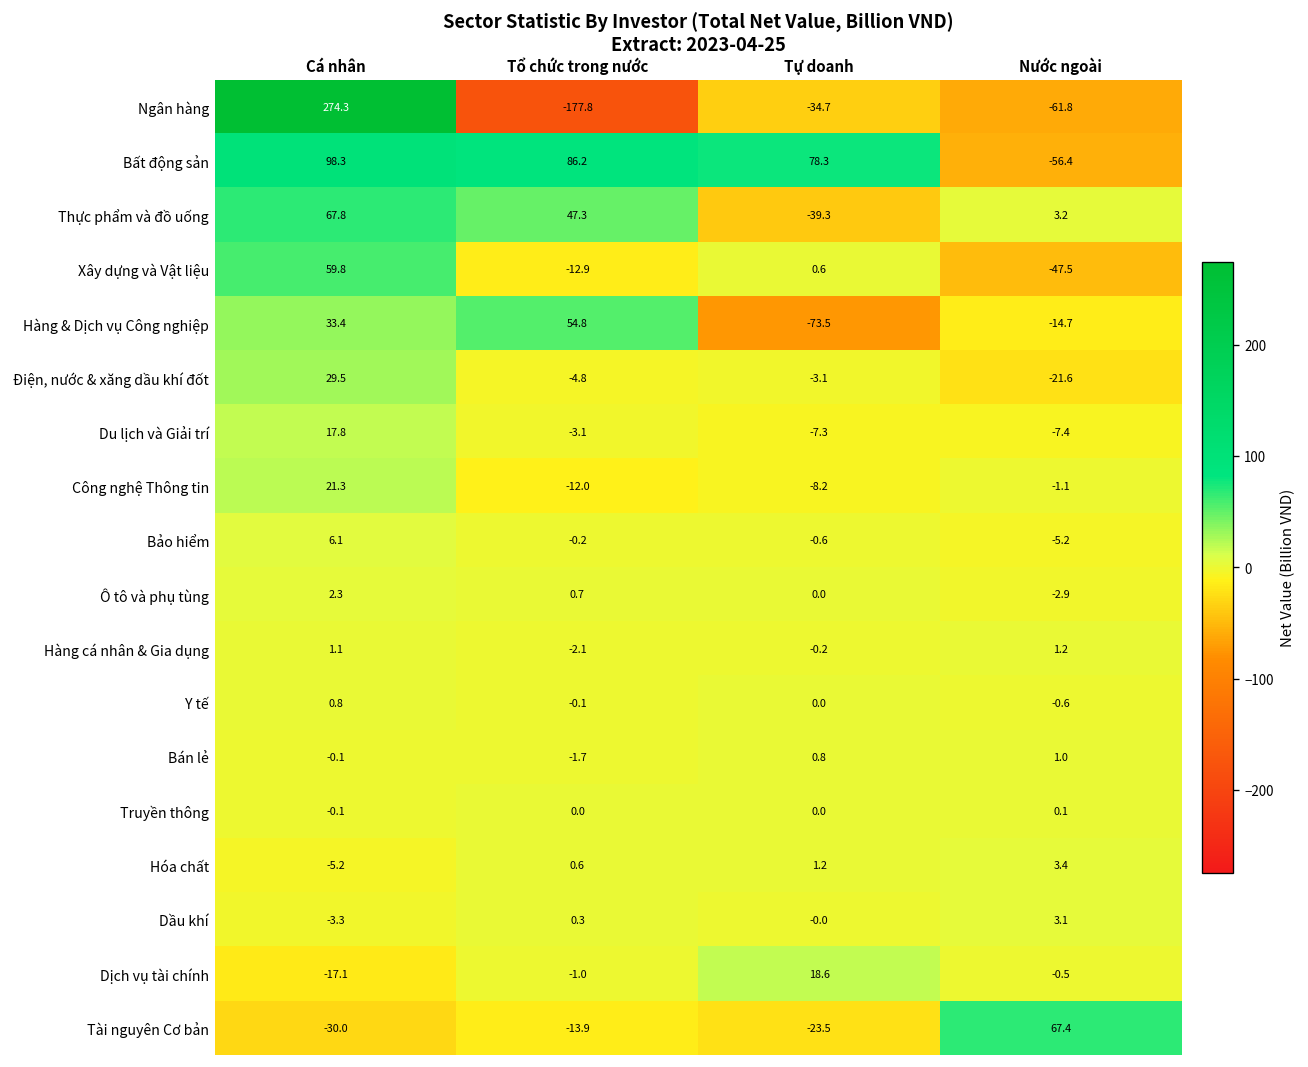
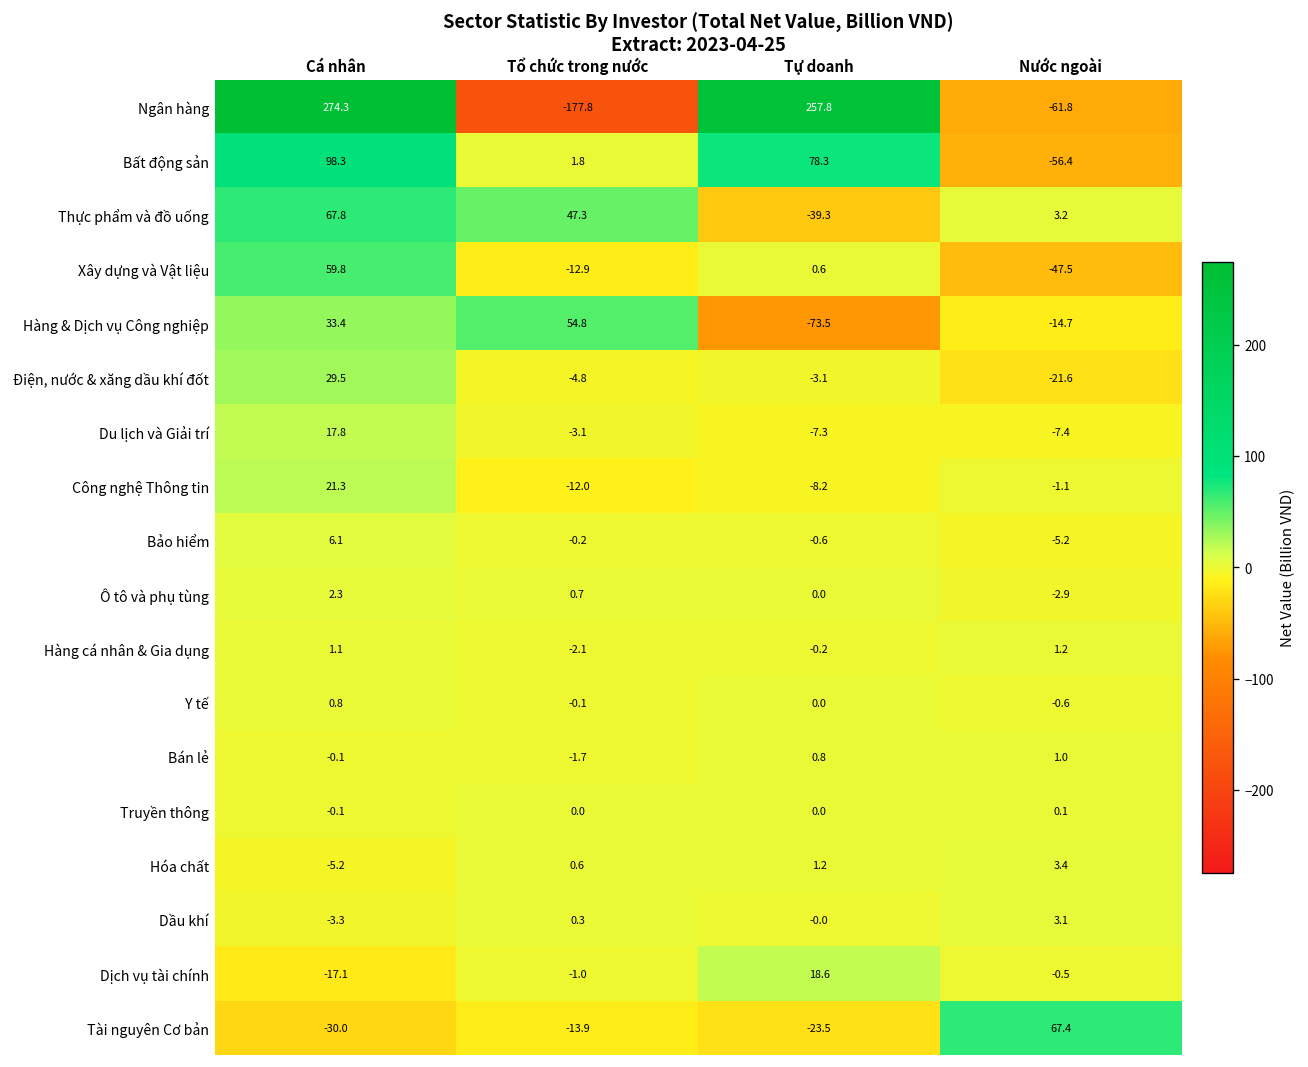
Ngân hàng, Tự doanh: -34.7 -> 257.8
Bất động sản, Tổ chức trong nước: 86.2 -> 1.8
